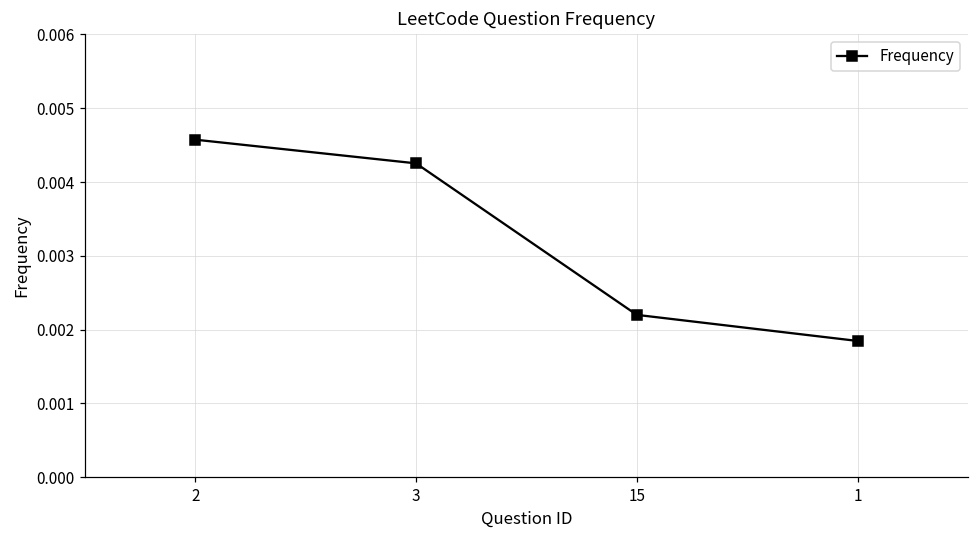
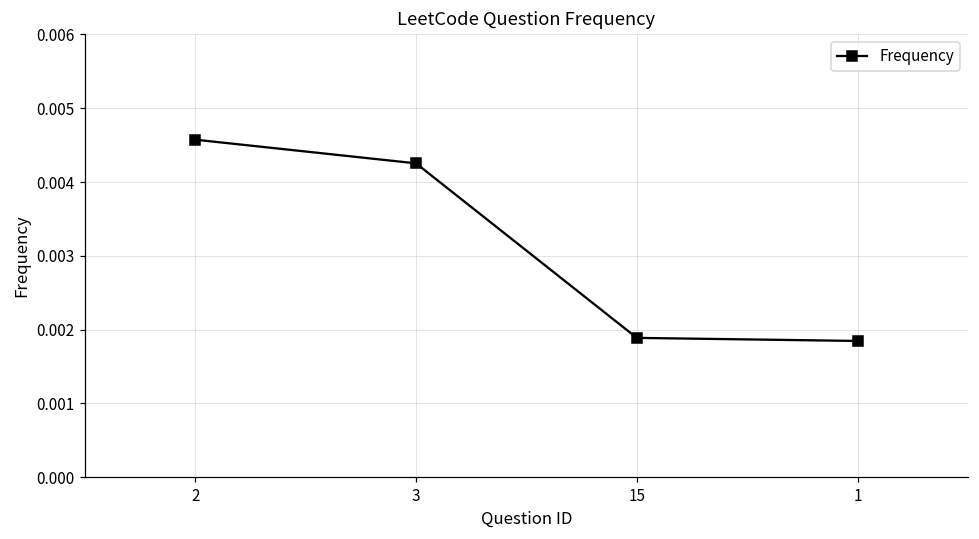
15: 0.0022 -> 0.0019
